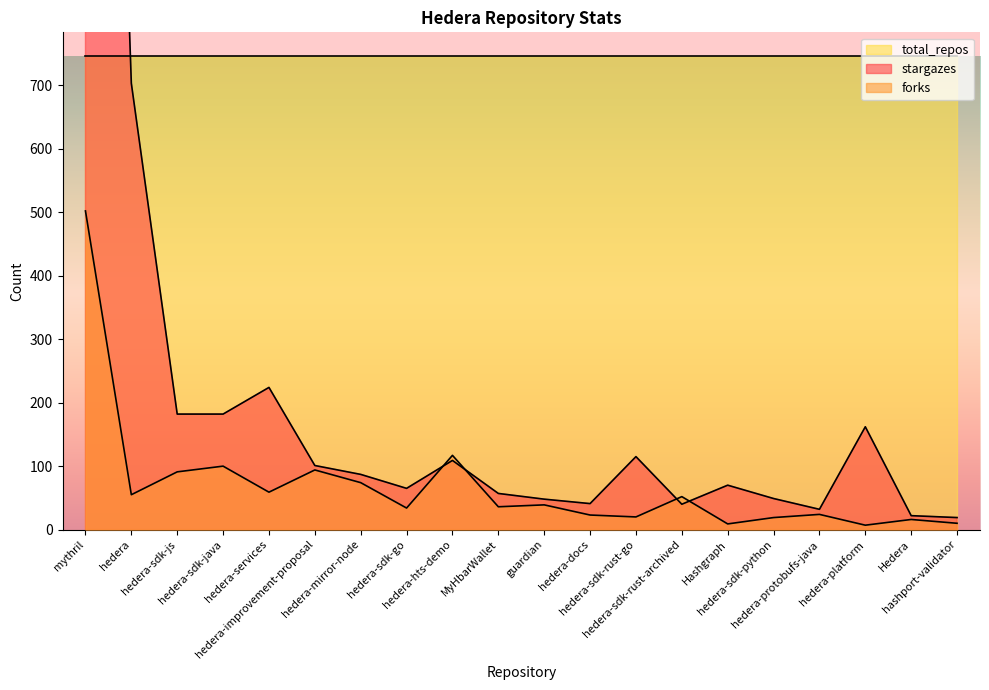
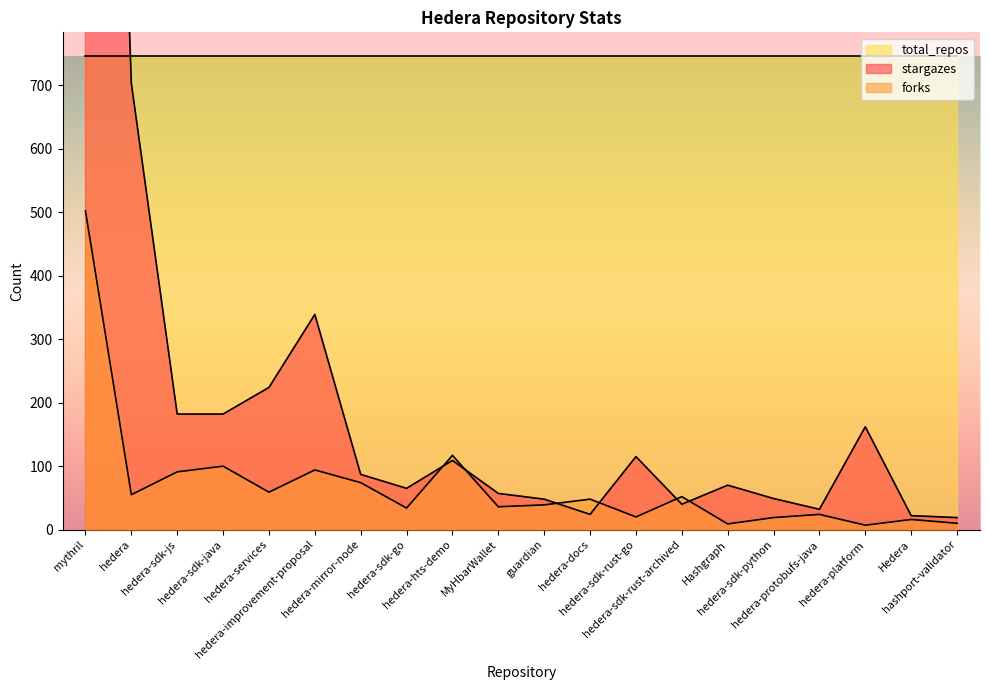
stargazes, hedera-improvement-proposal: 100 -> 340
stargazes, hedera-docs: 40 -> 20
forks, hedera-docs: 20 -> 50
